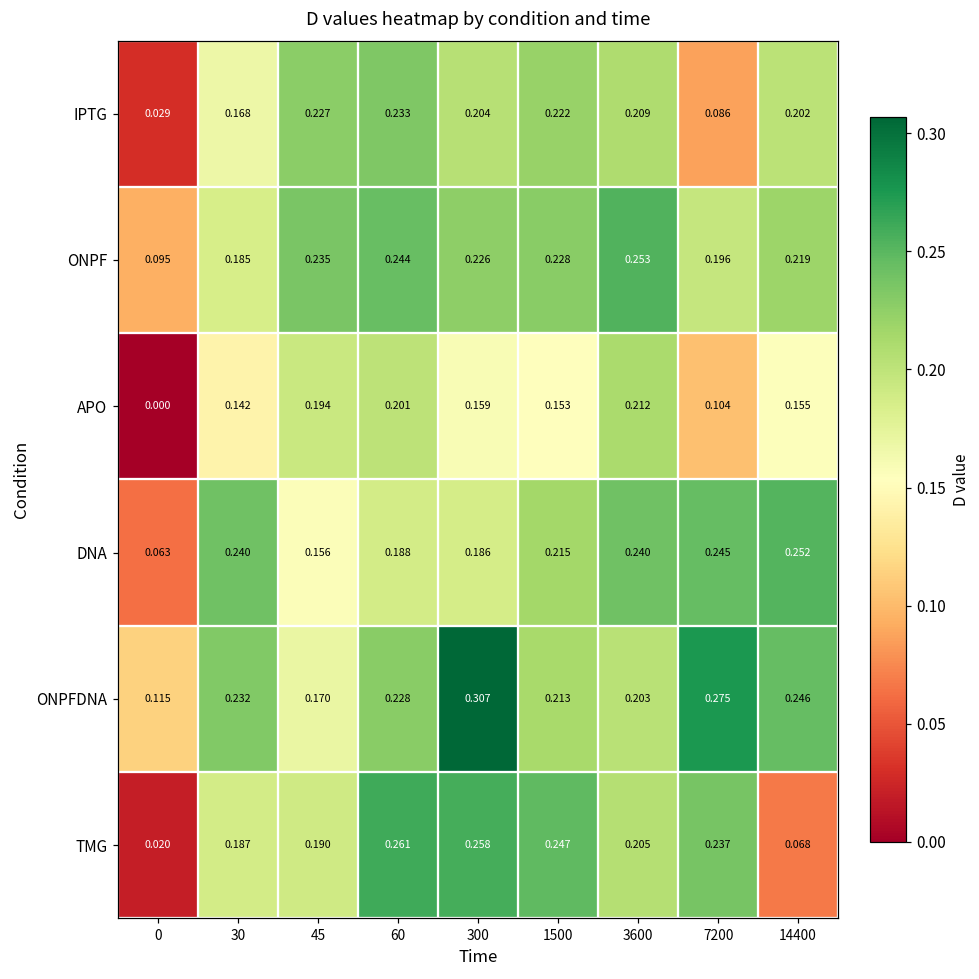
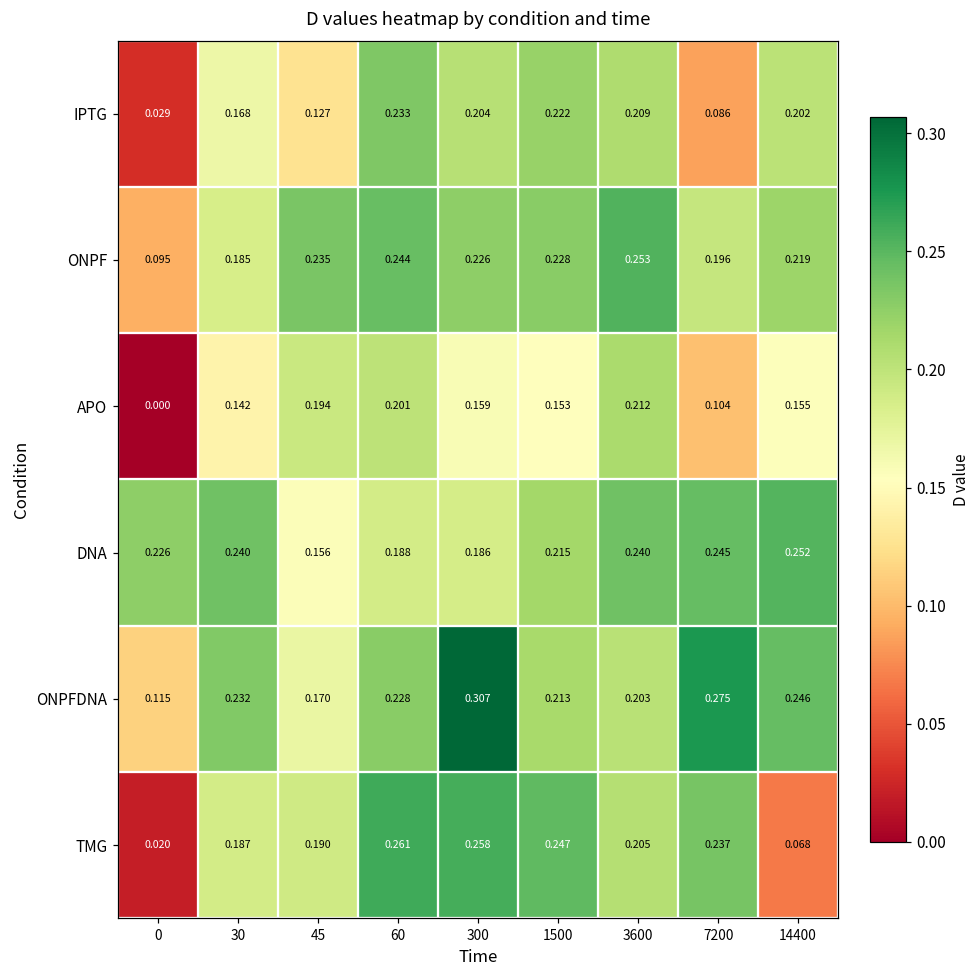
IPTG, 45: 0.227 -> 0.127
DNA, 0: 0.063 -> 0.226
